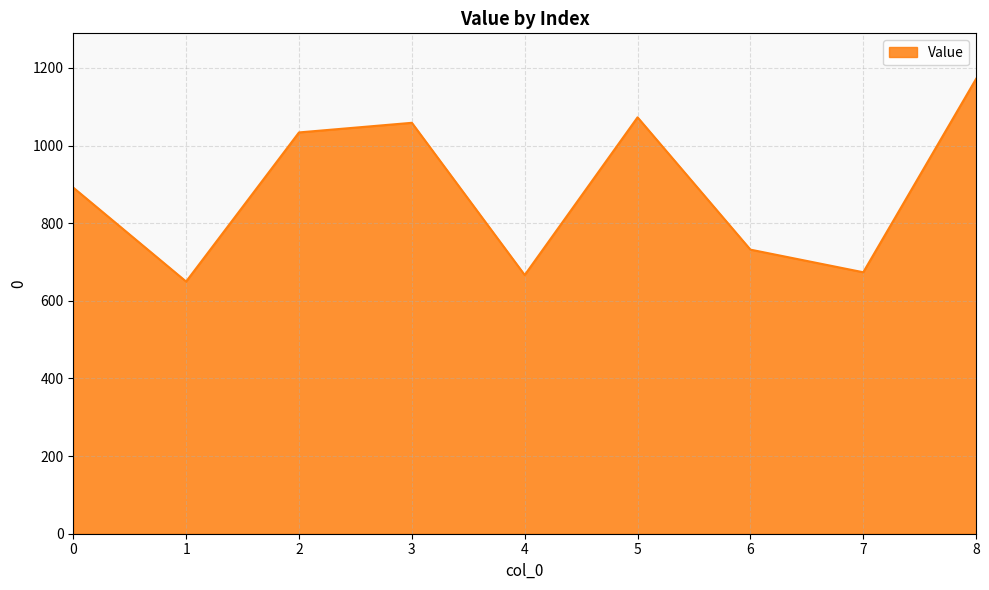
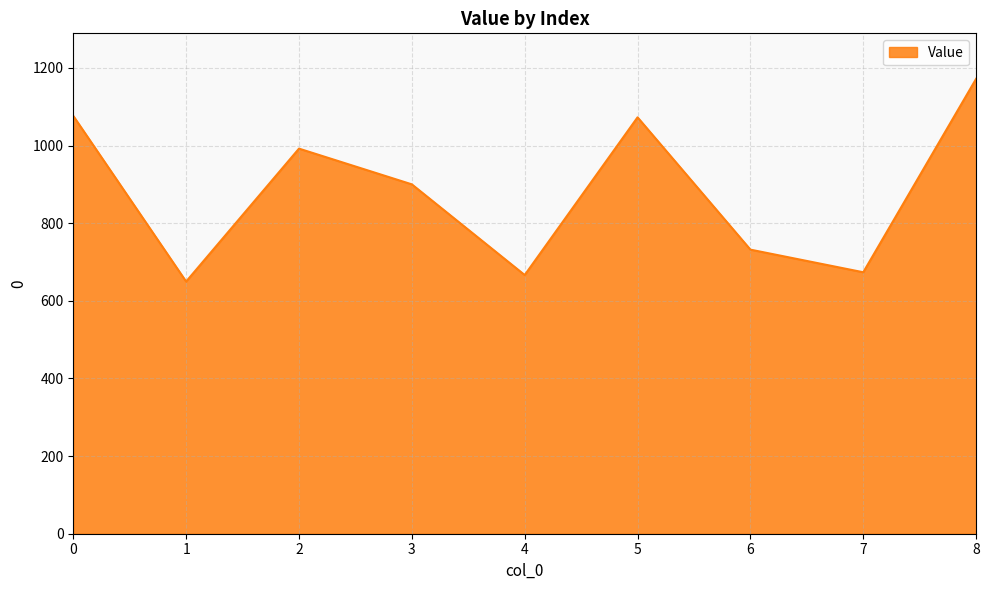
0: 890 -> 1080
2: 1030 -> 990
3: 1060 -> 900
